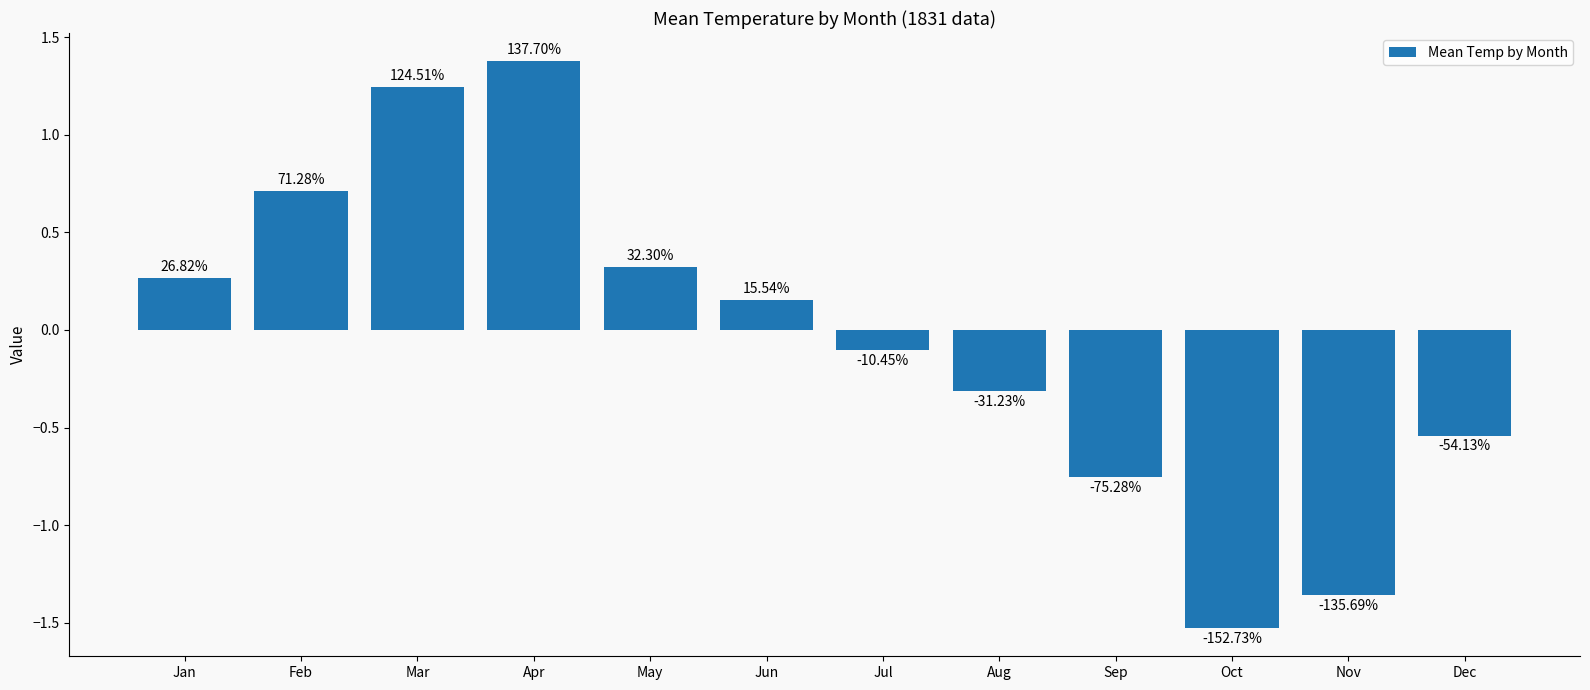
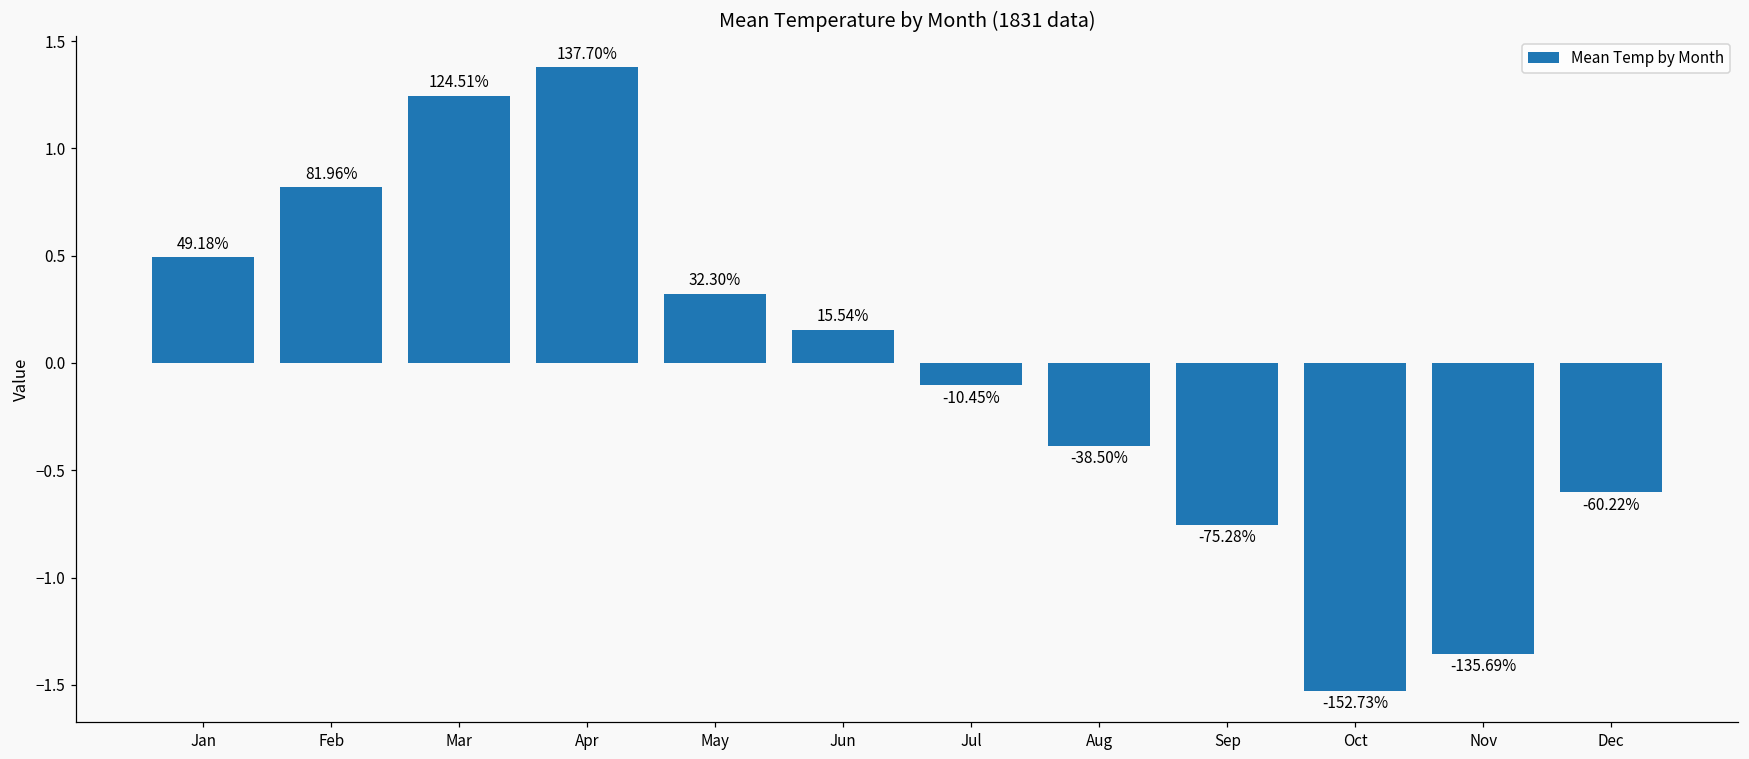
Jan: 26.82% -> 49.18%
Feb: 71.28% -> 81.96%
Aug: -31.23% -> -38.50%
Dec: -54.13% -> -60.22%
